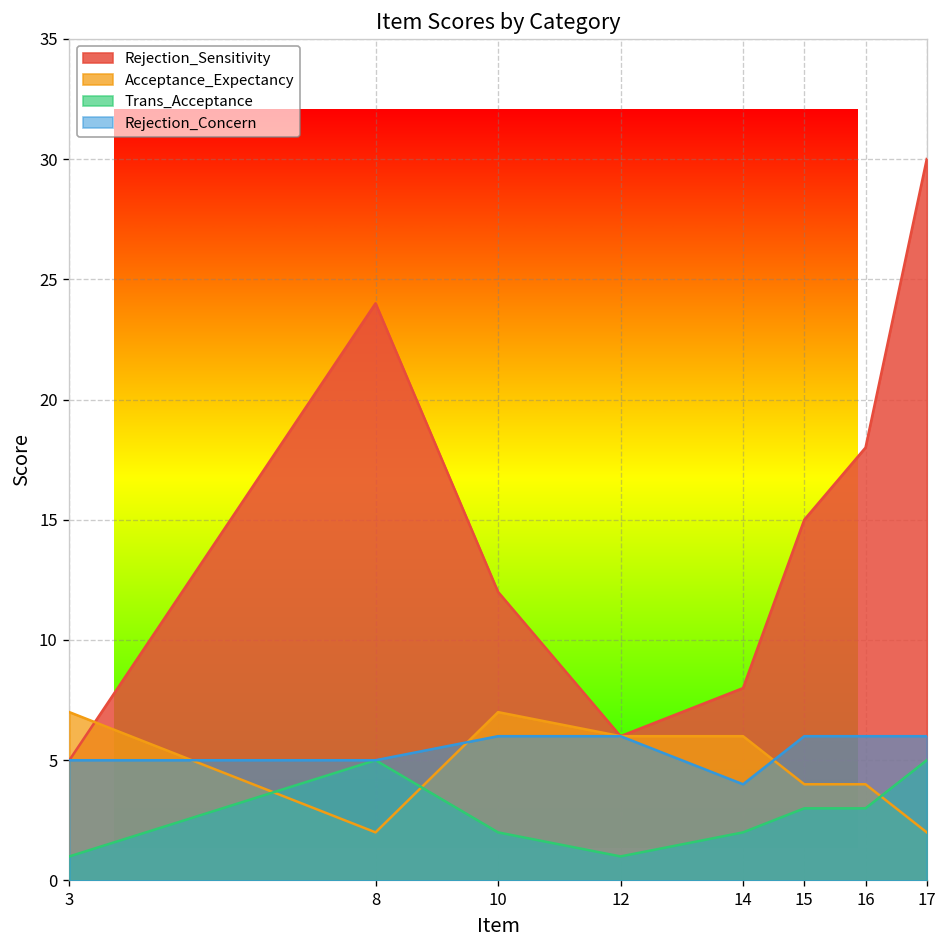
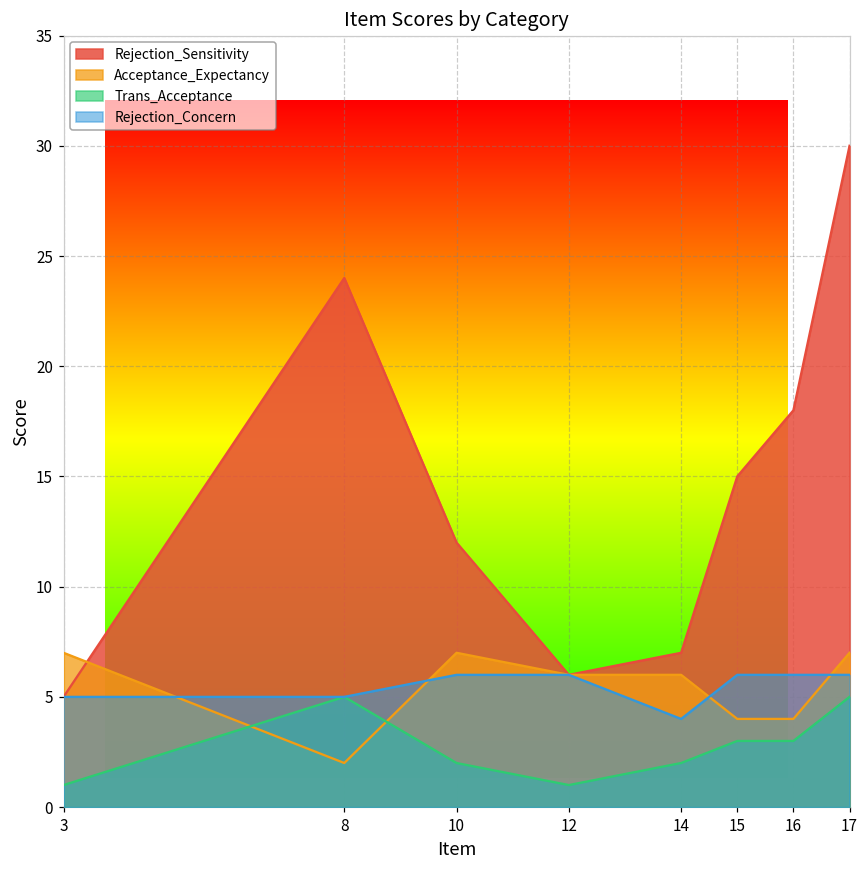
Rejection_Sensitivity, 14: 8 -> 7
Acceptance_Expectancy, 17: 2 -> 7
